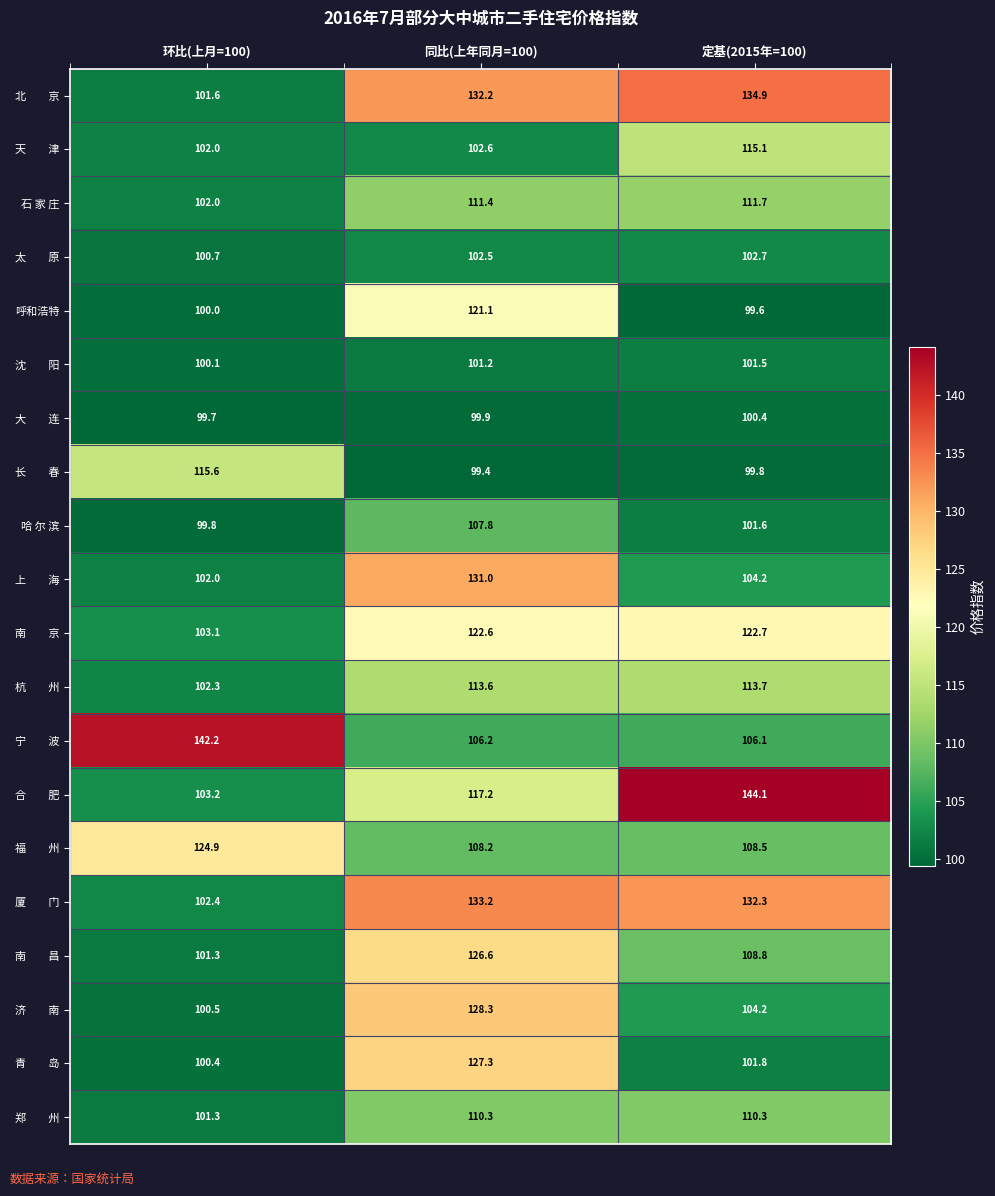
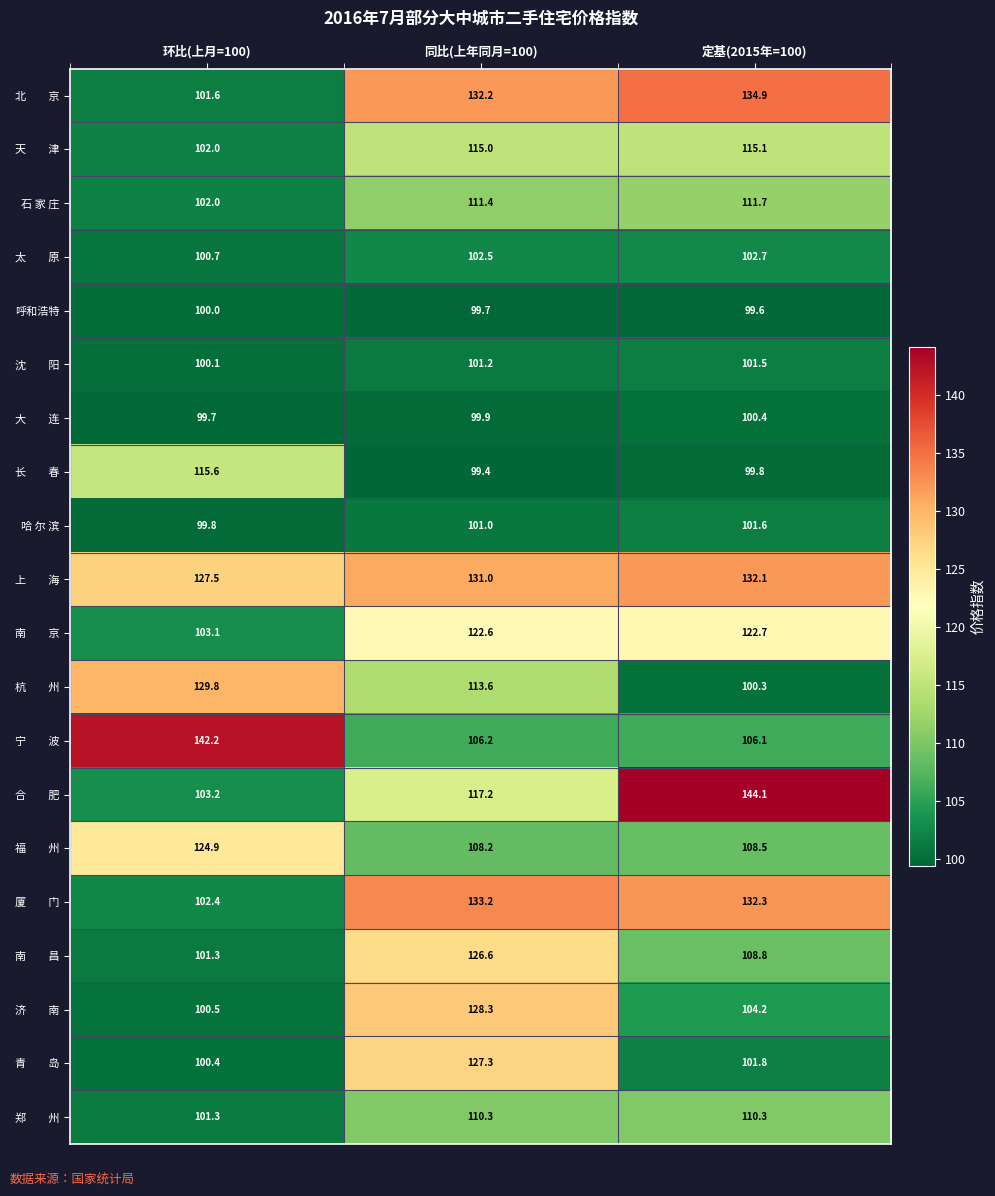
天 津, 同比(上年同月=100): 102.6 -> 115.0
呼和浩特, 同比(上年同月=100): 121.1 -> 99.7
哈 尔 滨, 同比(上年同月=100): 107.8 -> 101.0
上 海, 环比(上月=100): 102.0 -> 127.5
上 海, 定基(2015年=100): 104.2 -> 132.1
杭 州, 环比(上月=100): 102.3 -> 129.8
杭 州, 定基(2015年=100): 113.7 -> 100.3
